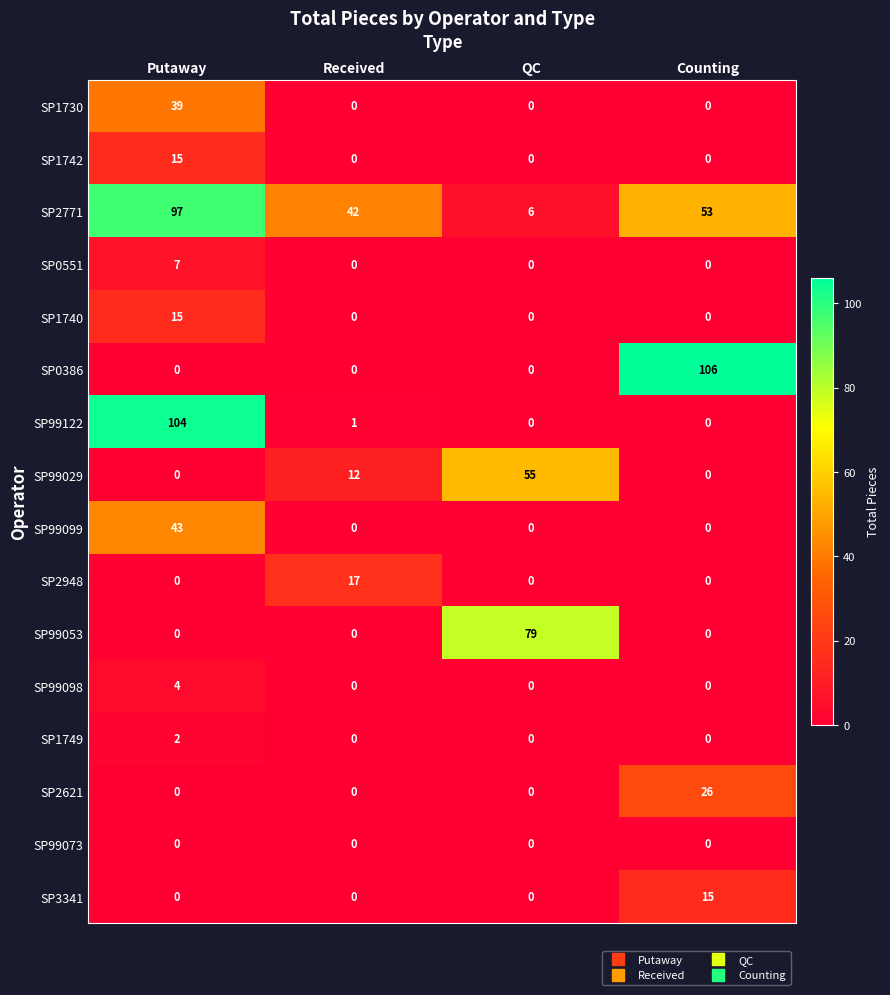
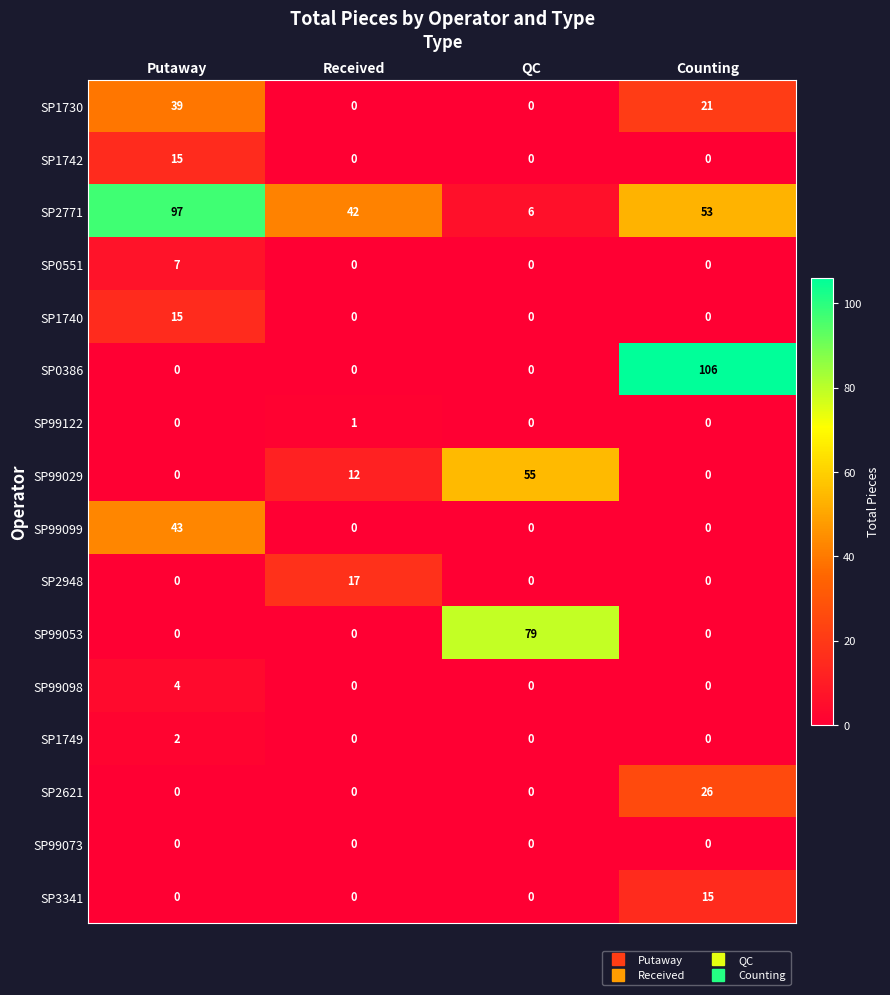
SP1730, Counting: 0 -> 21
SP99122, Putaway: 104 -> 0
